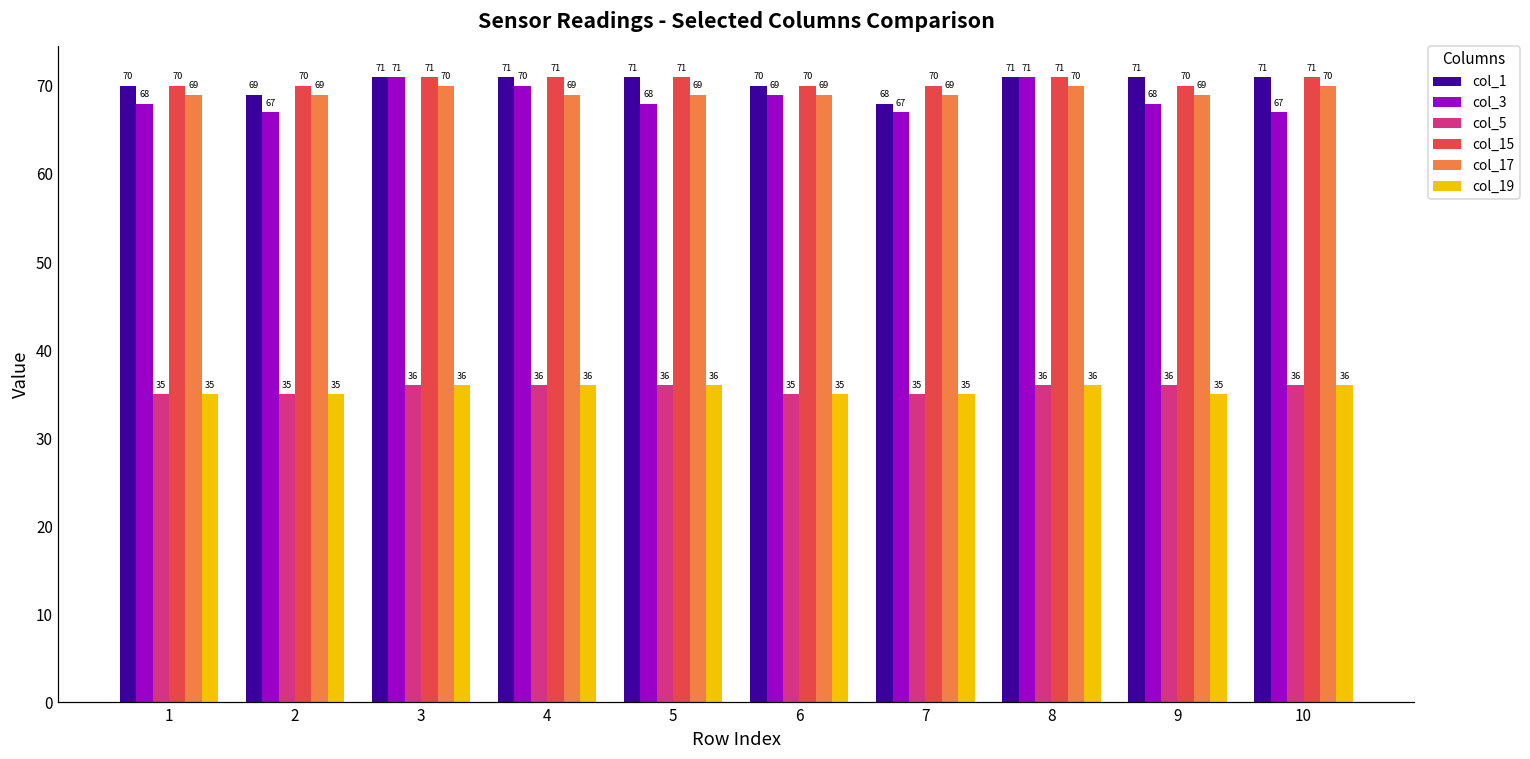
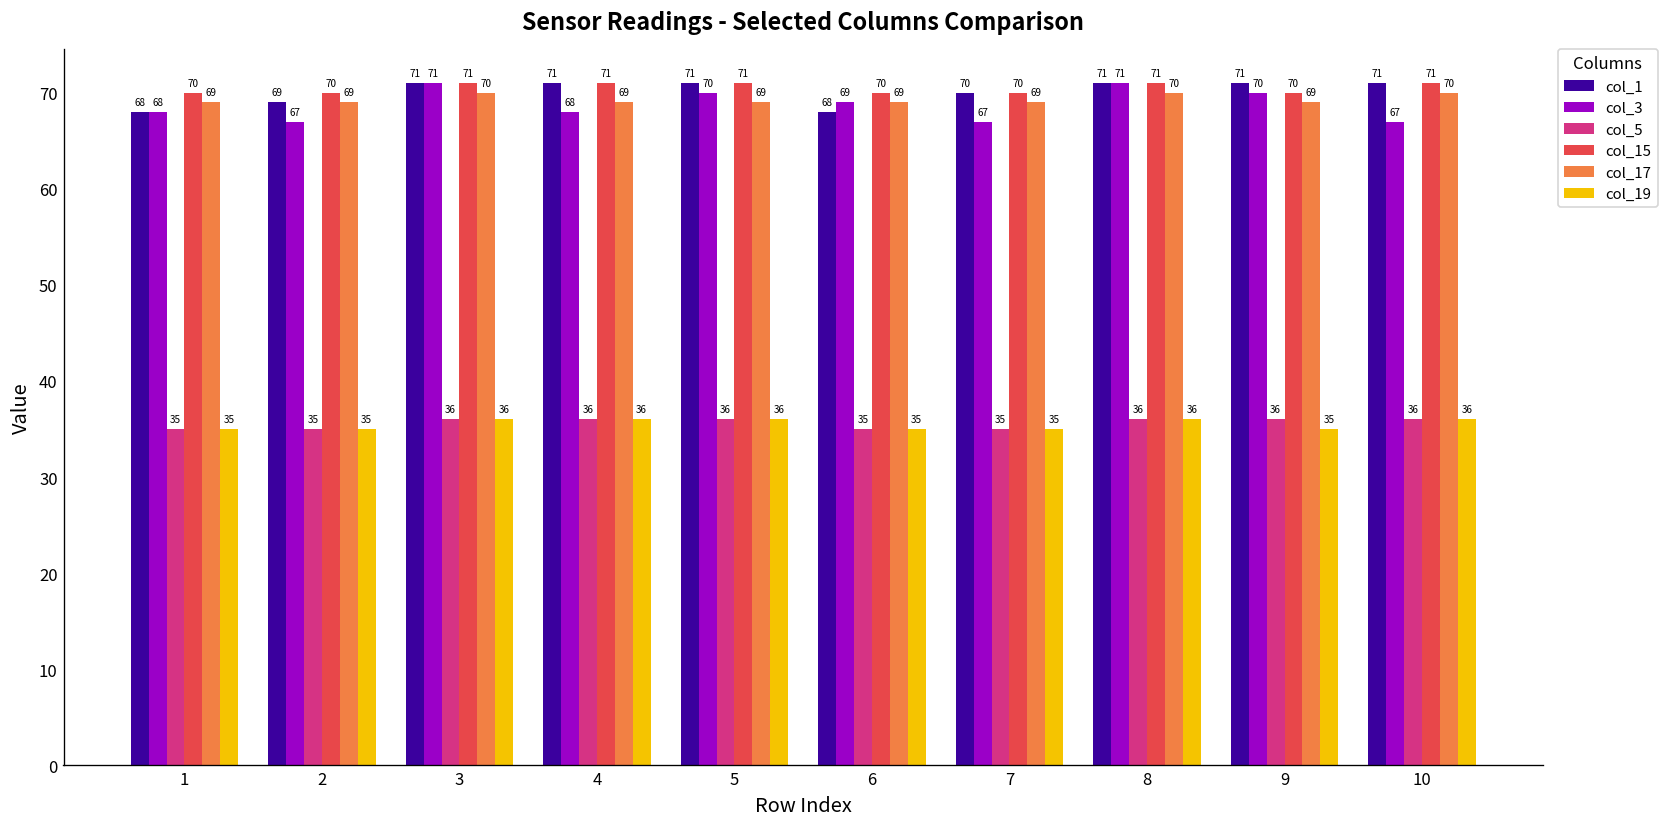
col_1, 1: 70 -> 68
col_3, 4: 70 -> 68
col_3, 5: 68 -> 70
col_1, 6: 70 -> 68
col_1, 7: 68 -> 70
col_3, 9: 68 -> 70
